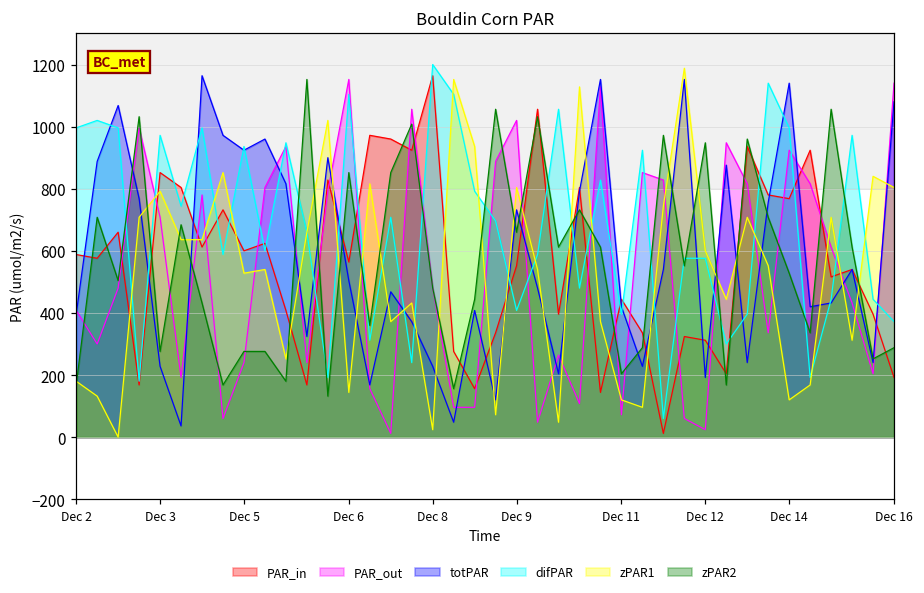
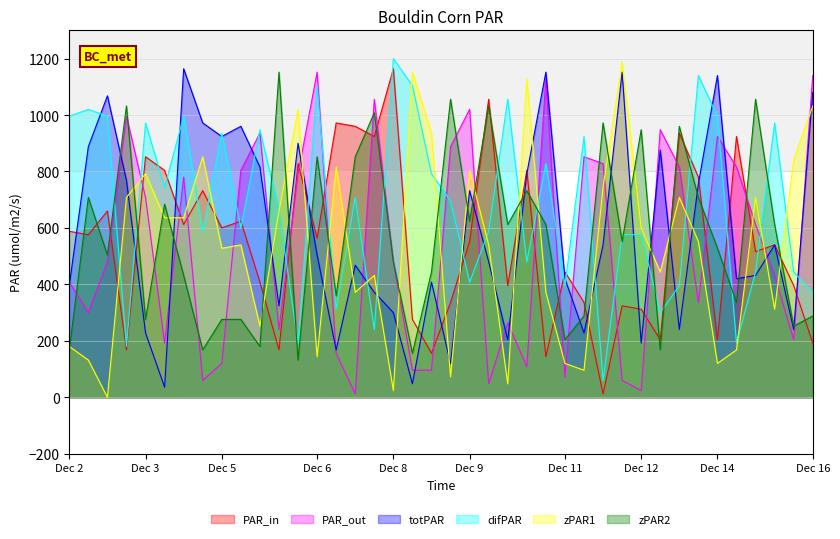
PAR_out, Dec 5: 240 -> 120
totPAR, Dec 8: 230 -> 300
zPAR2, Dec 9: 660 -> 620
PAR_in, Dec 14: 770 -> 200
zPAR1, Dec 16: 800 -> 1030
